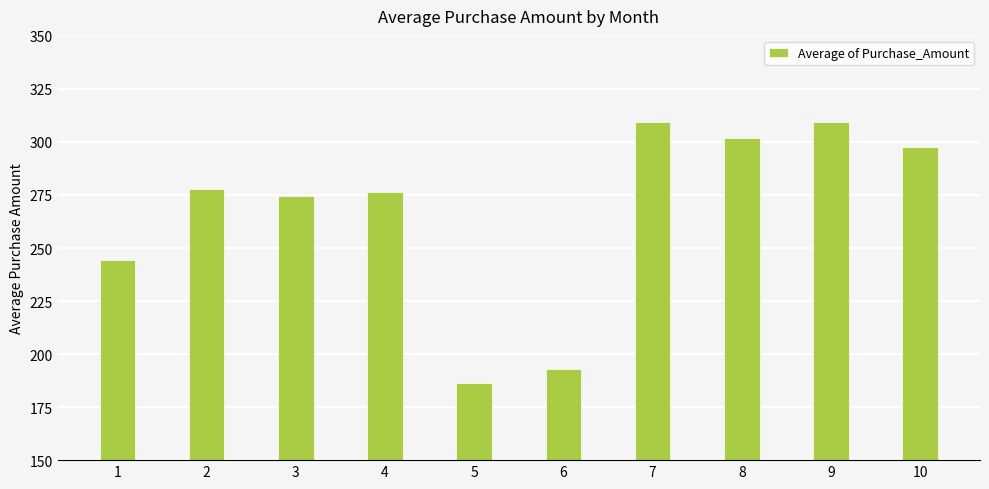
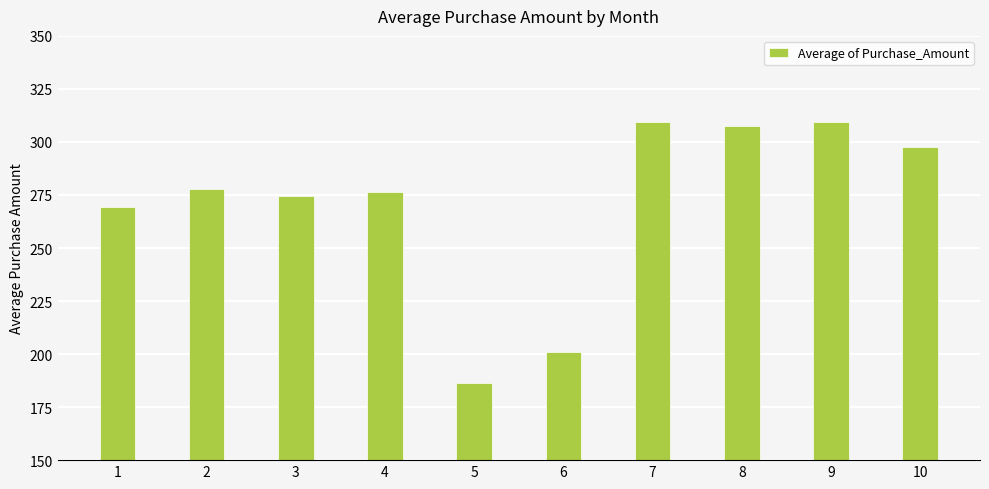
1: 245 -> 270
6: 193 -> 201
8: 302 -> 307
